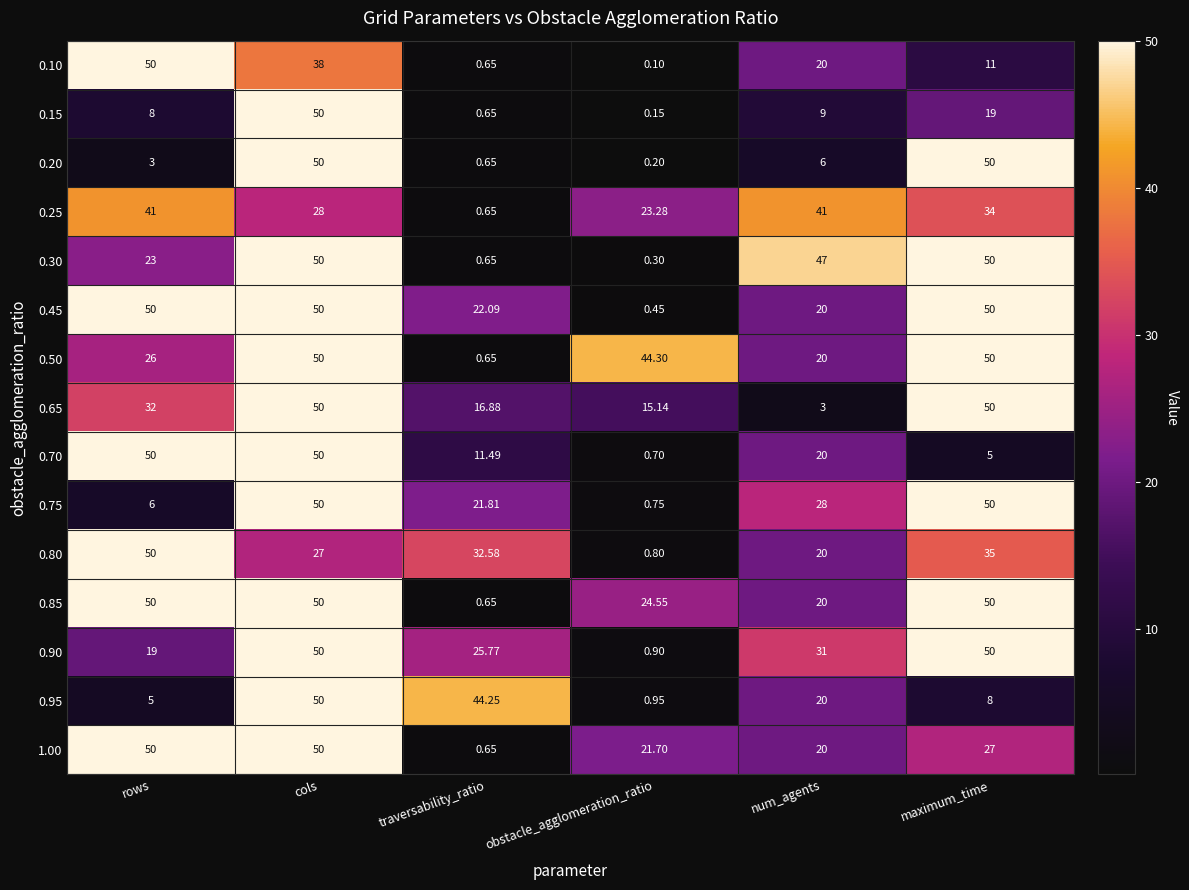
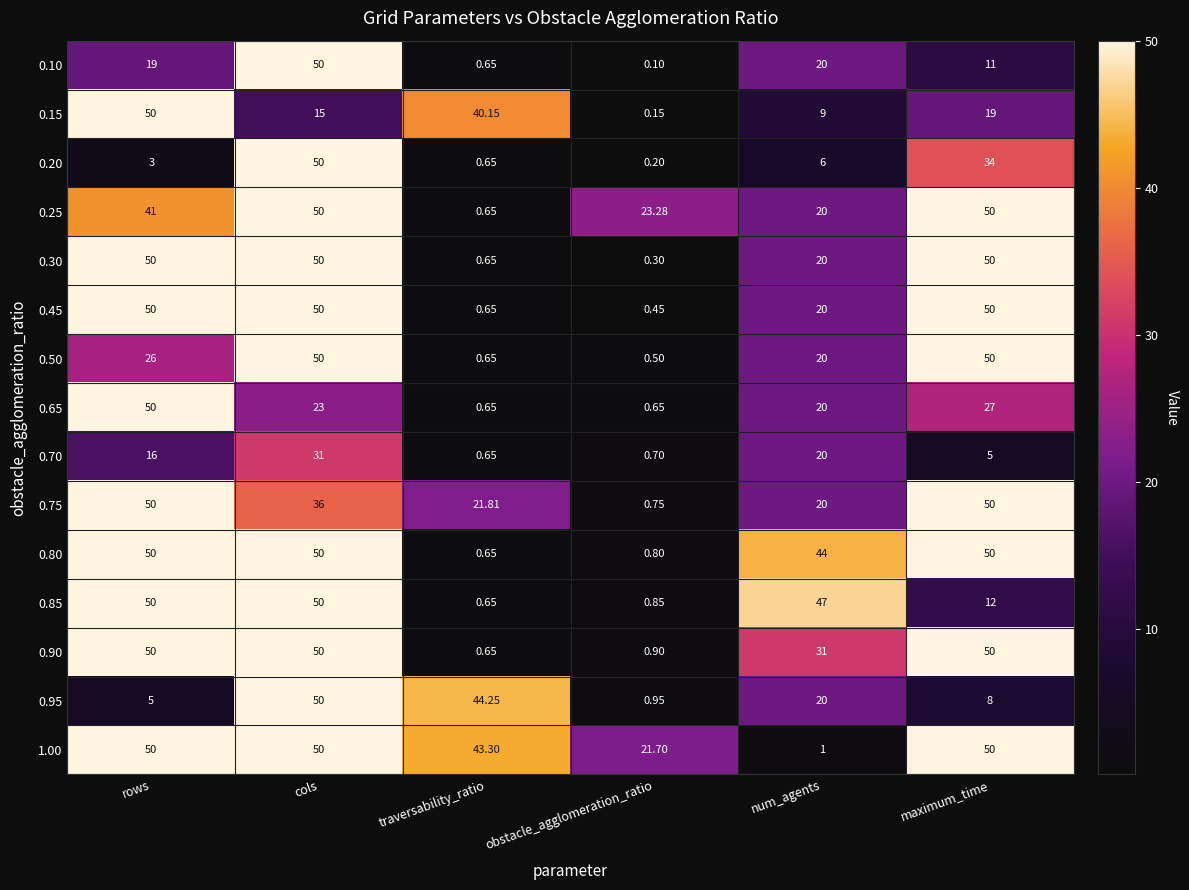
0.10, rows: 50 -> 19
0.10, cols: 38 -> 50
0.15, rows: 8 -> 50
0.15, cols: 50 -> 15
0.15, traversability_ratio: 0.65 -> 40.15
0.20, maximum_time: 50 -> 34
0.25, cols: 28 -> 50
0.25, num_agents: 41 -> 20
0.25, maximum_time: 34 -> 50
0.30, rows: 23 -> 50
0.30, num_agents: 47 -> 20
0.45, traversability_ratio: 22.09 -> 0.65
0.50, obstacle_agglomeration_ratio: 44.30 -> 0.50
0.65, rows: 32 -> 50
0.65, cols: 50 -> 23
0.65, traversability_ratio: 16.88 -> 0.65
0.65, obstacle_agglomeration_ratio: 15.14 -> 0.65
0.65, num_agents: 3 -> 20
0.65, maximum_time: 50 -> 27
0.70, rows: 50 -> 16
0.70, cols: 50 -> 31
0.70, traversability_ratio: 11.49 -> 0.65
0.75, rows: 6 -> 50
0.75, cols: 50 -> 36
0.75, num_agents: 28 -> 20
0.80, cols: 27 -> 50
0.80, traversability_ratio: 32.58 -> 0.65
0.80, num_agents: 20 -> 44
0.80, maximum_time: 35 -> 50
0.85, obstacle_agglomeration_ratio: 24.55 -> 0.85
0.85, num_agents: 20 -> 47
0.85, maximum_time: 50 -> 12
0.90, rows: 19 -> 50
0.90, traversability_ratio: 25.77 -> 0.65
1.00, traversability_ratio: 0.65 -> 43.30
1.00, num_agents: 20 -> 1
1.00, maximum_time: 27 -> 50
